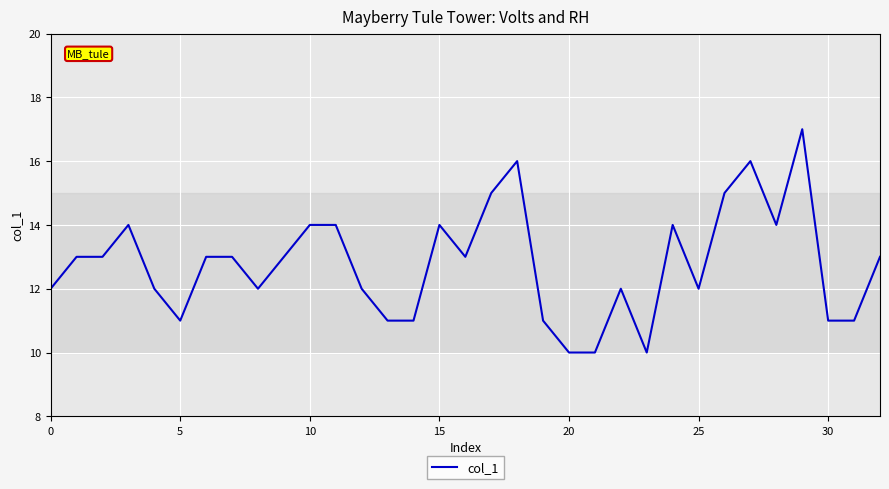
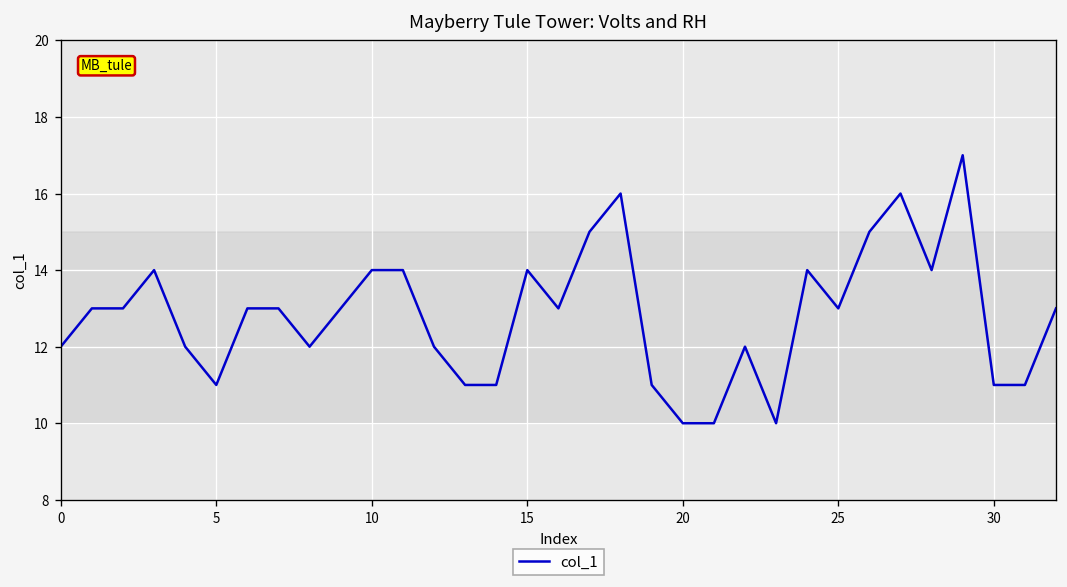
25: 12 -> 13
